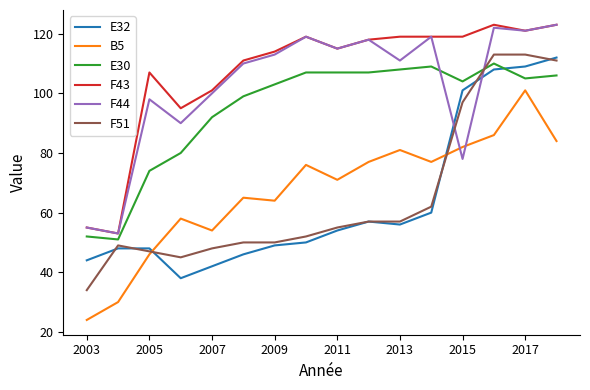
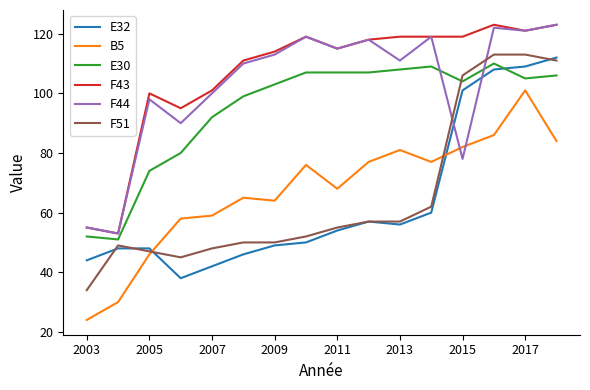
F43, 2005: 107 -> 100
B5, 2007: 54 -> 59
B5, 2011: 71 -> 68
F51, 2015: 97 -> 106
